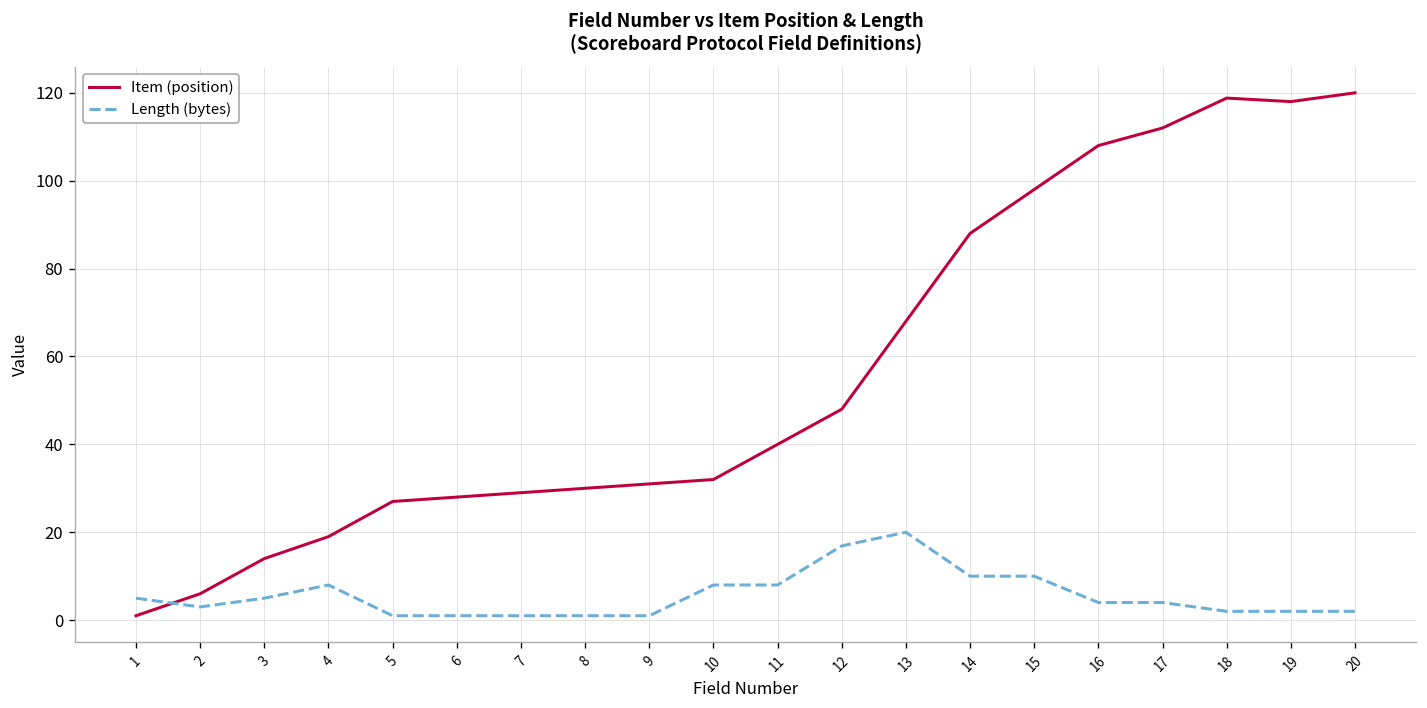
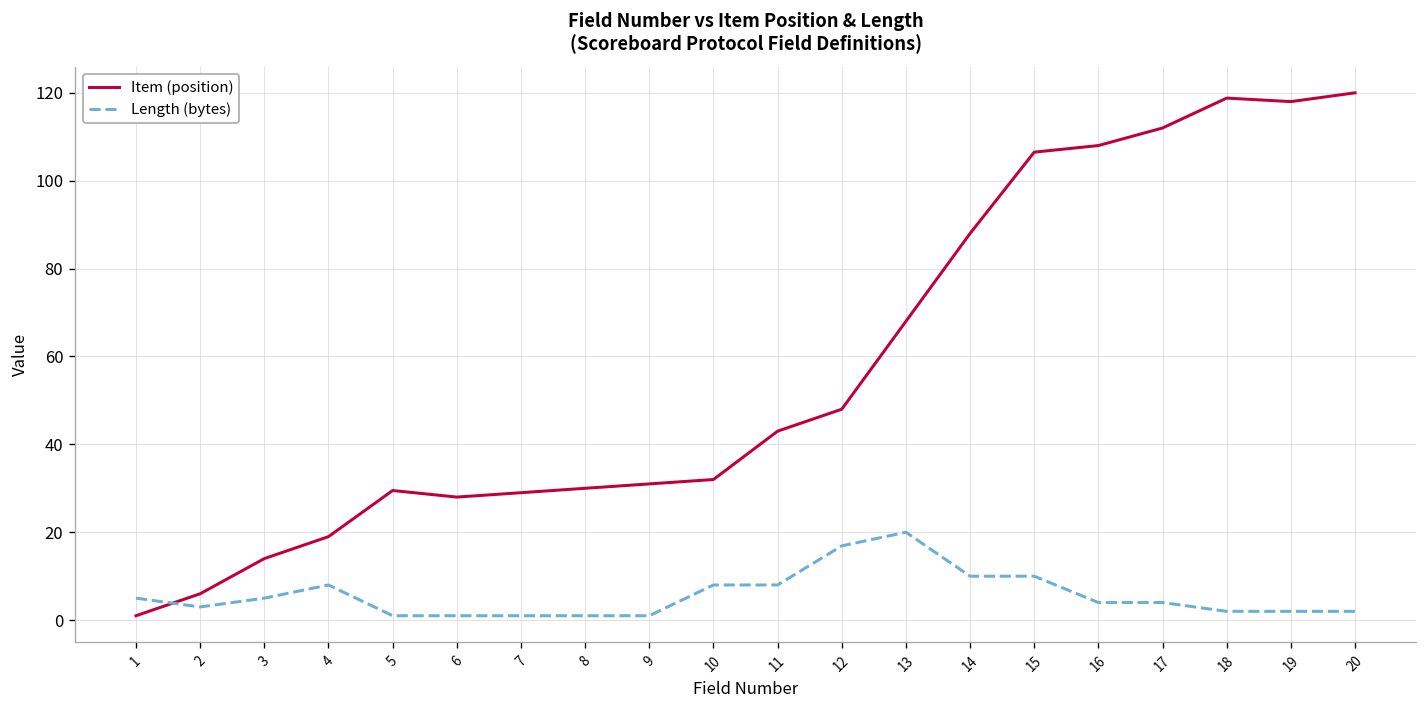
Item (position), 5: 27 -> 30
Item (position), 11: 40 -> 43
Item (position), 15: 98 -> 107
